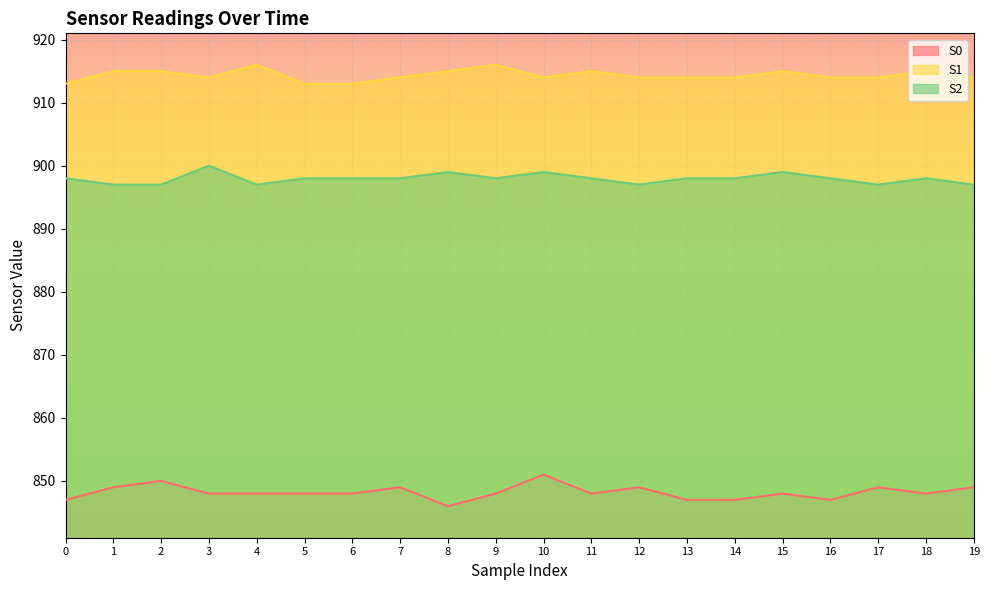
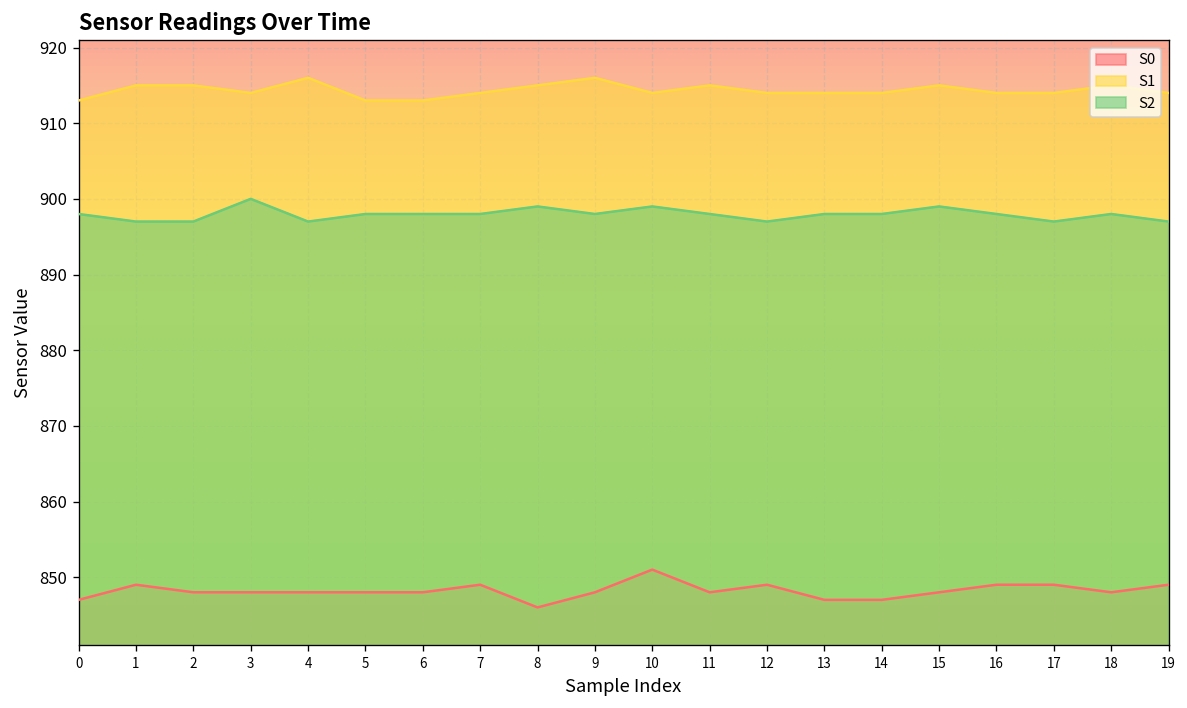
S0, 2: 850 -> 848
S0, 16: 847 -> 849
